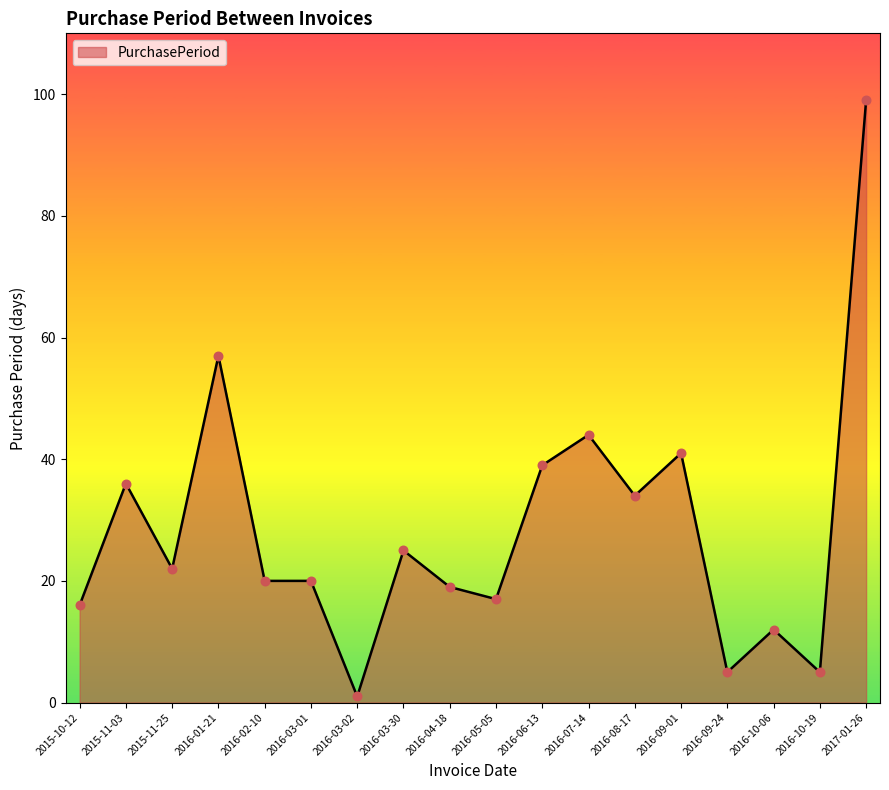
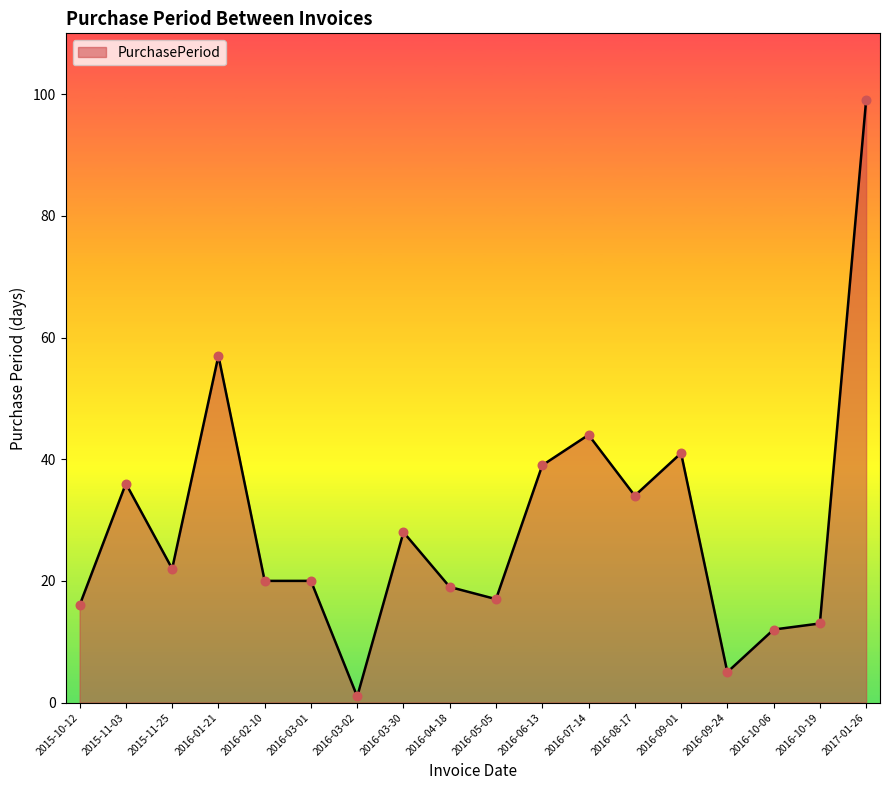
2016-03-30: 25 -> 28
2016-10-19: 5 -> 13
